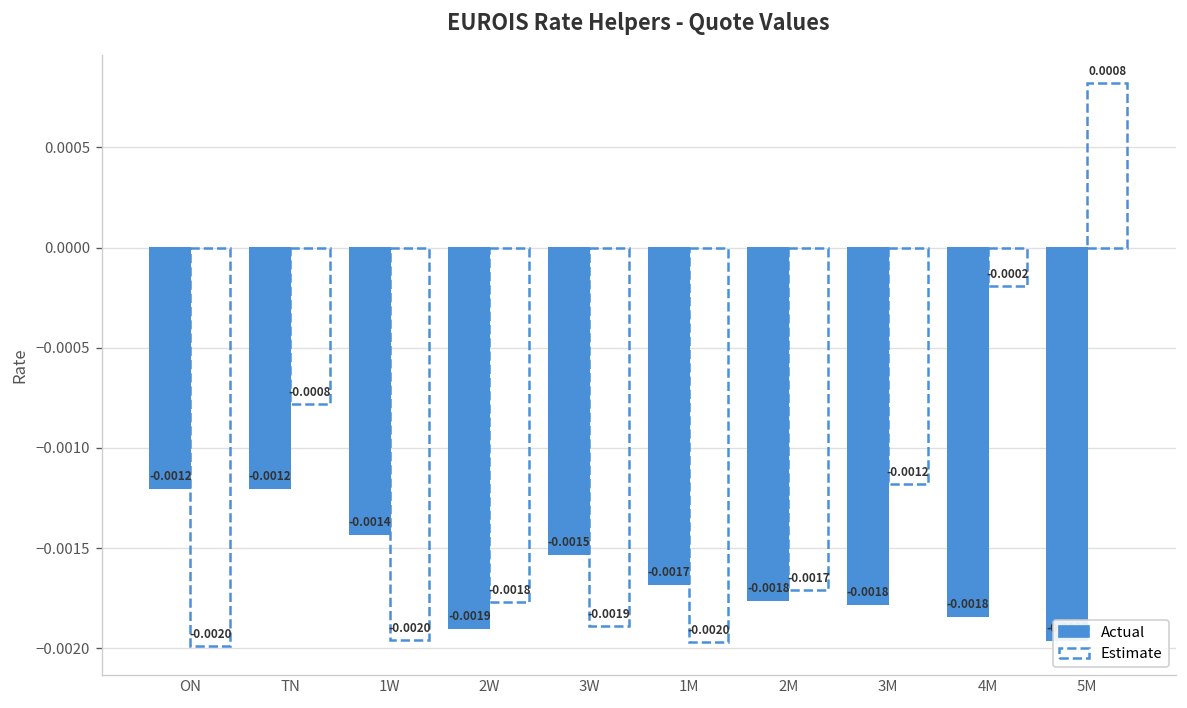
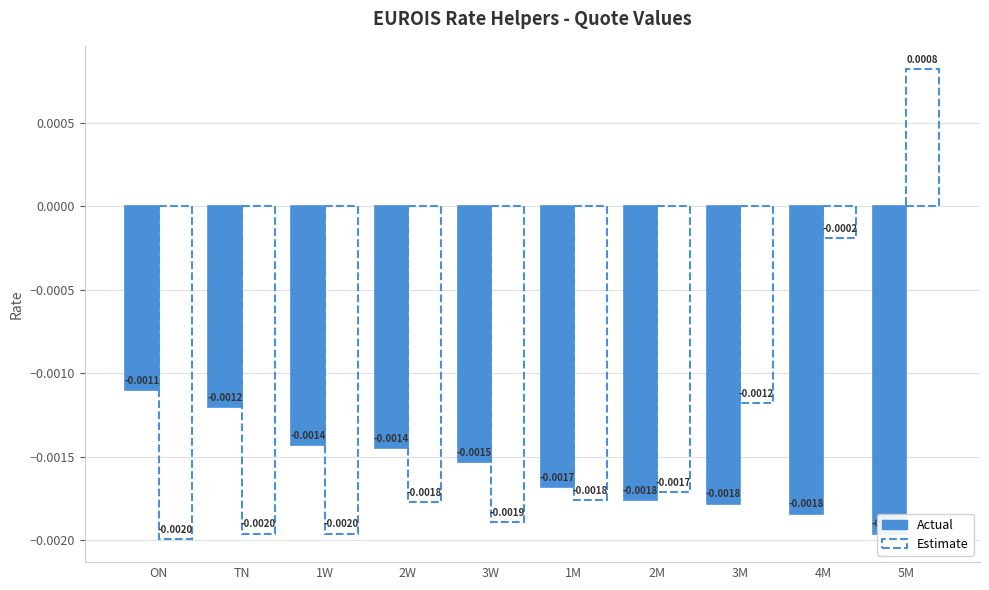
Actual, ON: -0.0012 -> -0.0011
Estimate, TN: -0.0008 -> -0.0020
Actual, 2W: -0.0019 -> -0.0014
Estimate, 1M: -0.0020 -> -0.0018
